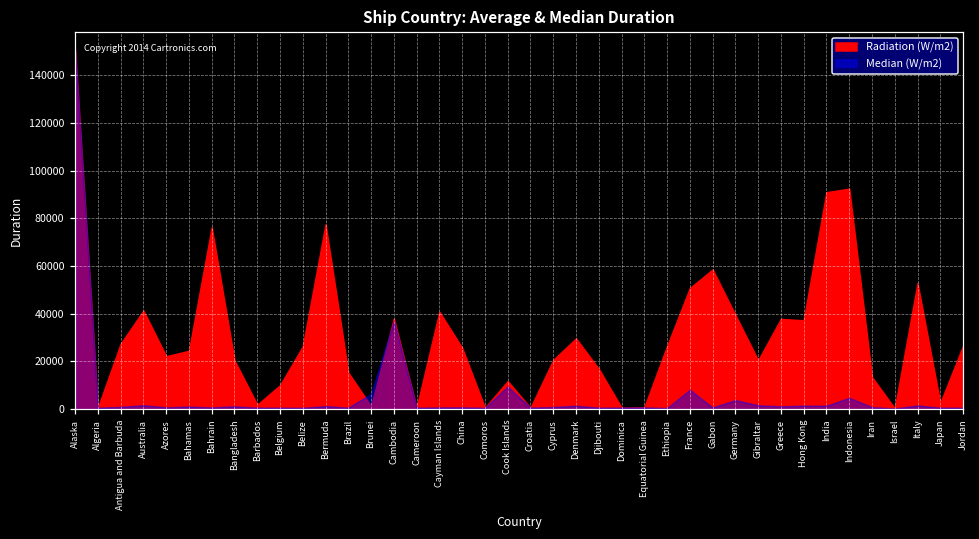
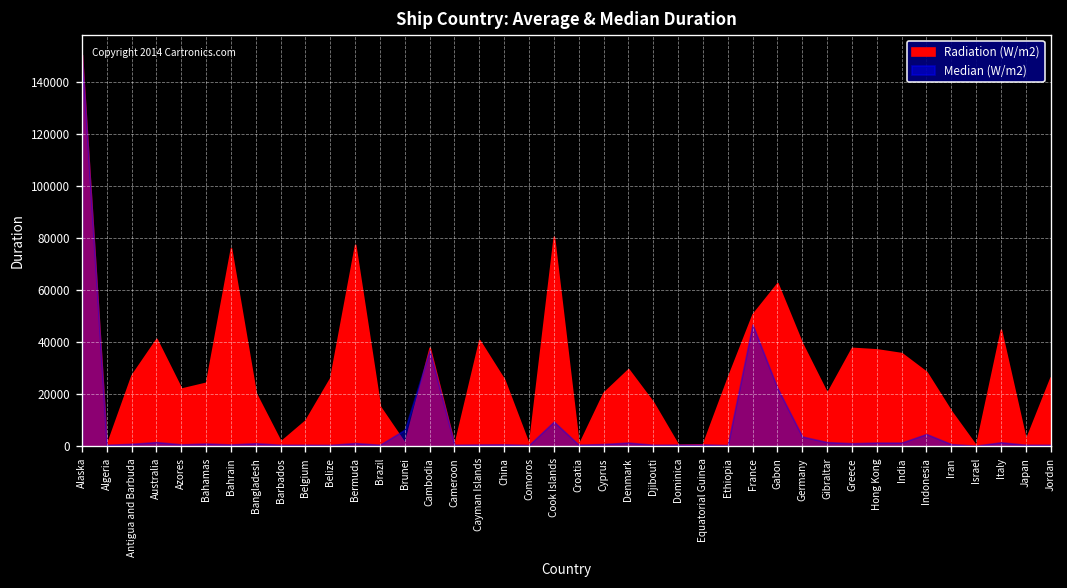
Radiation (W/m2), Cook Islands: 12000 -> 81000
Median (W/m2), France: 8000 -> 47000
Radiation (W/m2), Gabon: 59000 -> 63000
Median (W/m2), Gabon: 1000 -> 22000
Radiation (W/m2), India: 91000 -> 36000
Radiation (W/m2), Indonesia: 92000 -> 29000
Radiation (W/m2), Italy: 53000 -> 45000
